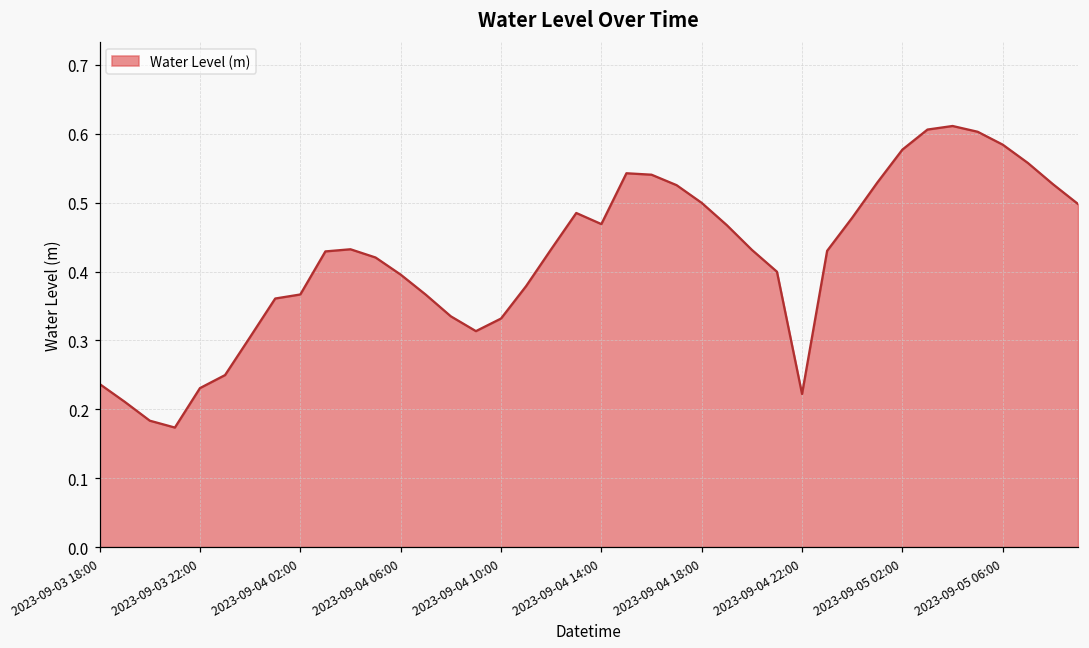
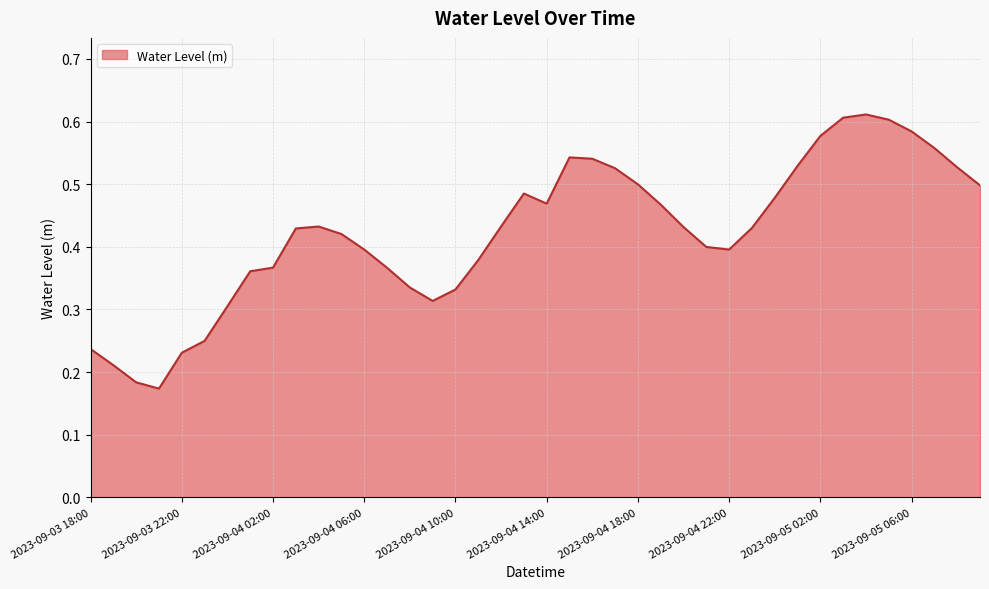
2023-09-04 22:00: 0.22 -> 0.40
